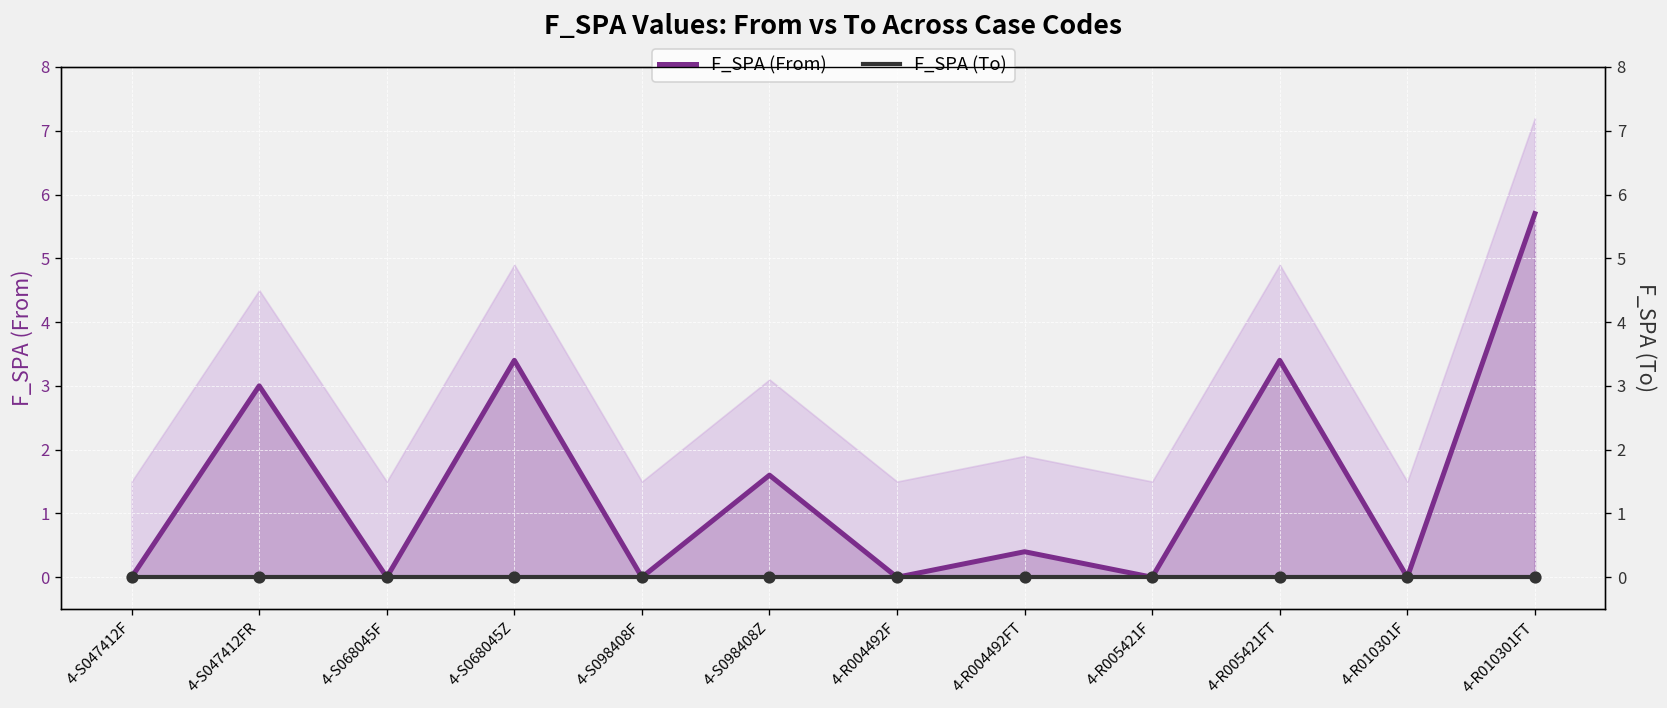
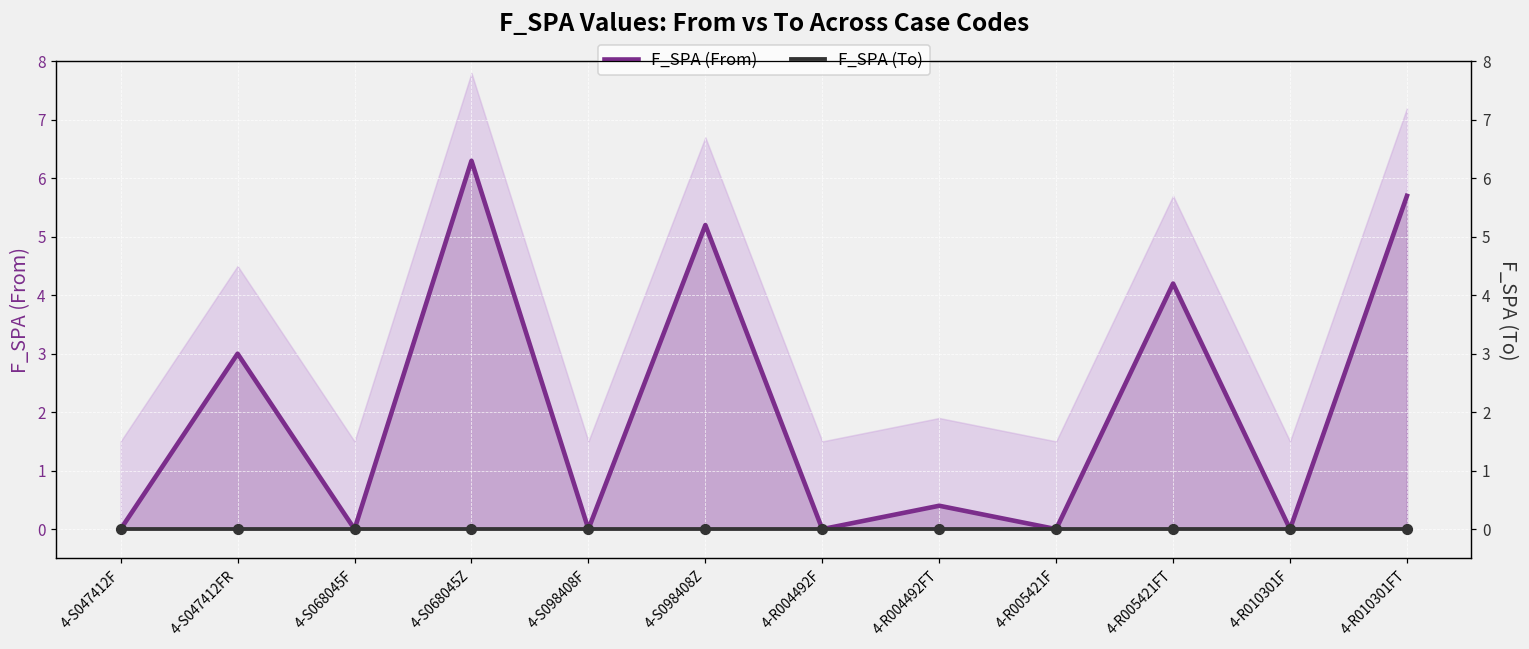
F_SPA (From), 4-S068045Z: 3.4 -> 6.3
F_SPA (From), 4-S098408Z: 1.6 -> 5.2
F_SPA (From), 4-R005421FT: 3.4 -> 4.2
